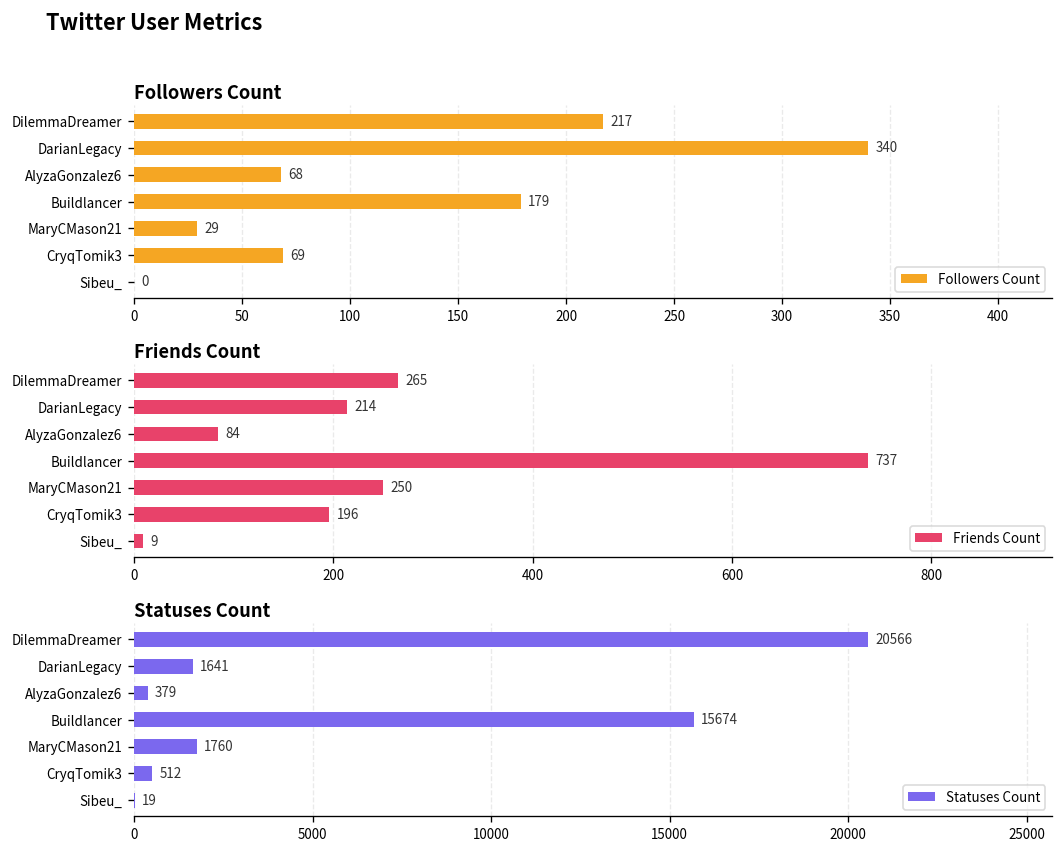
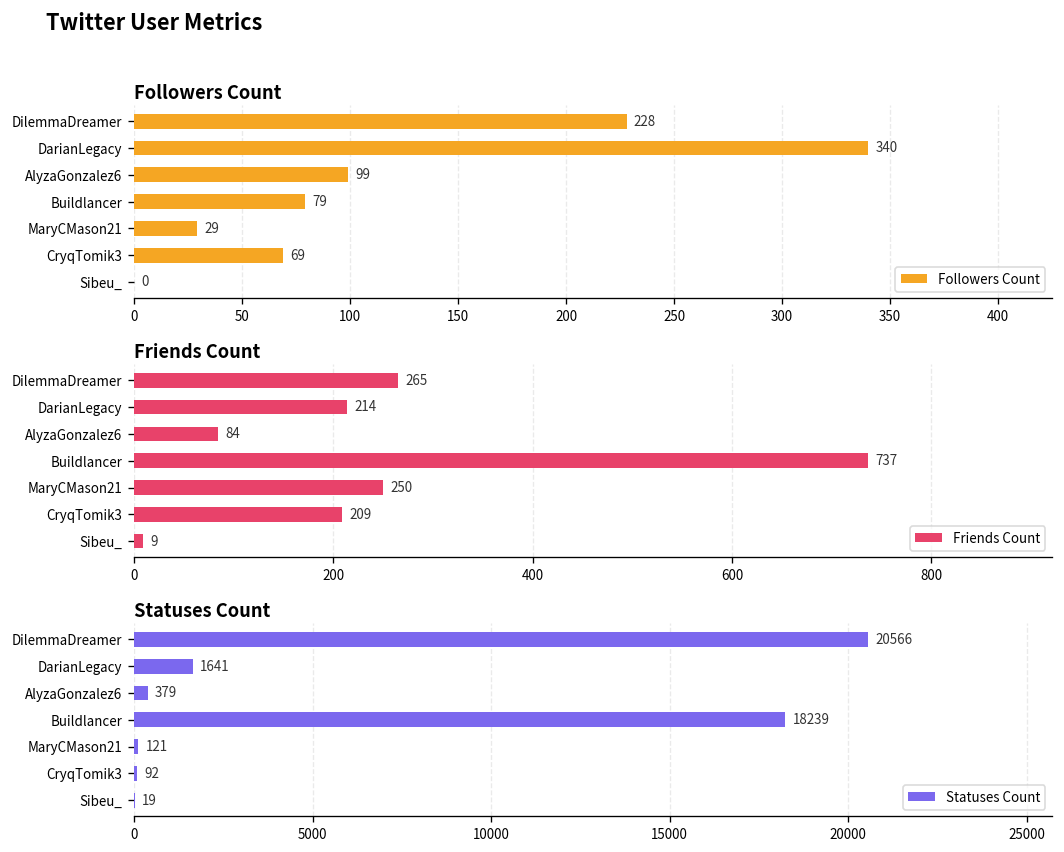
Followers Count, DilemmaDreamer: 217 -> 228
Followers Count, AlyzaGonzalez6: 68 -> 99
Followers Count, Buildlancer: 179 -> 79
Friends Count, CryqTomik3: 196 -> 209
Statuses Count, Buildlancer: 15674 -> 18239
Statuses Count, MaryCMason21: 1760 -> 121
Statuses Count, CryqTomik3: 512 -> 92
